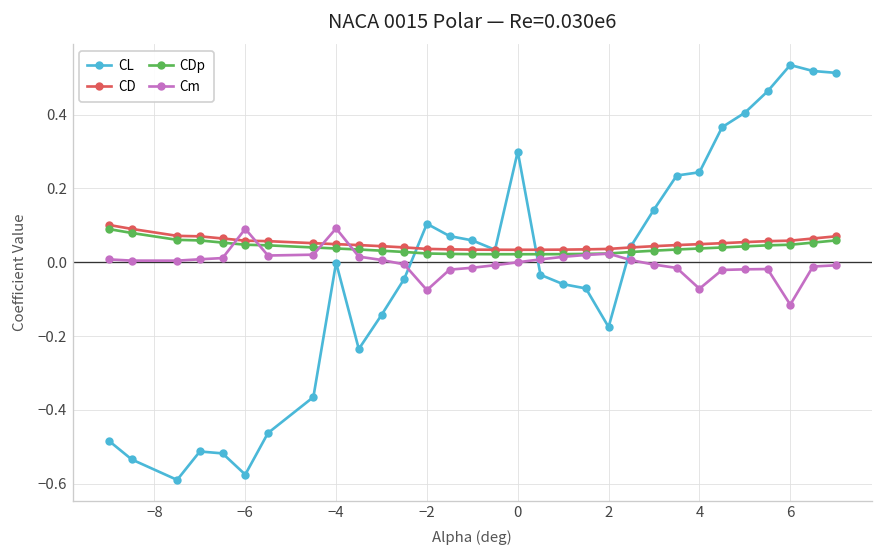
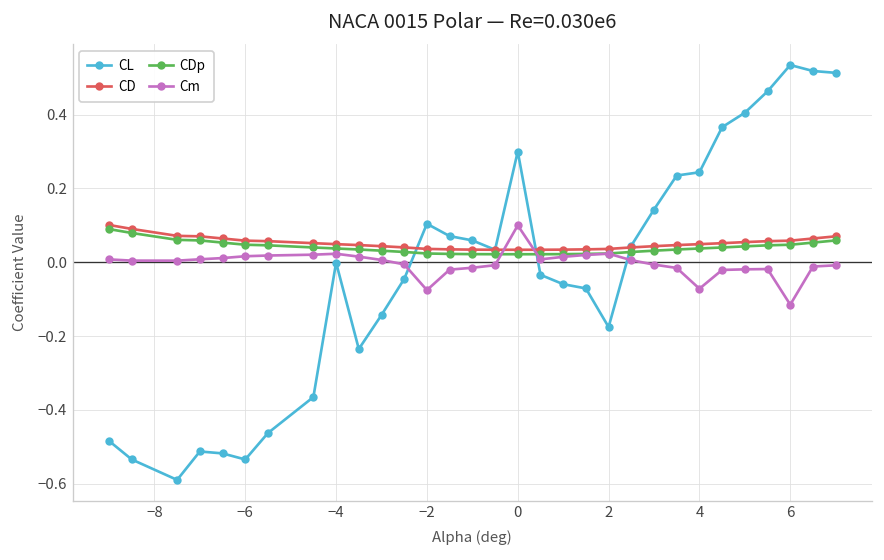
CL, −6: -0.58 -> -0.53
Cm, −6: 0.09 -> 0.02
Cm, −4: 0.09 -> 0.02
Cm, 0: 0.0 -> 0.1
